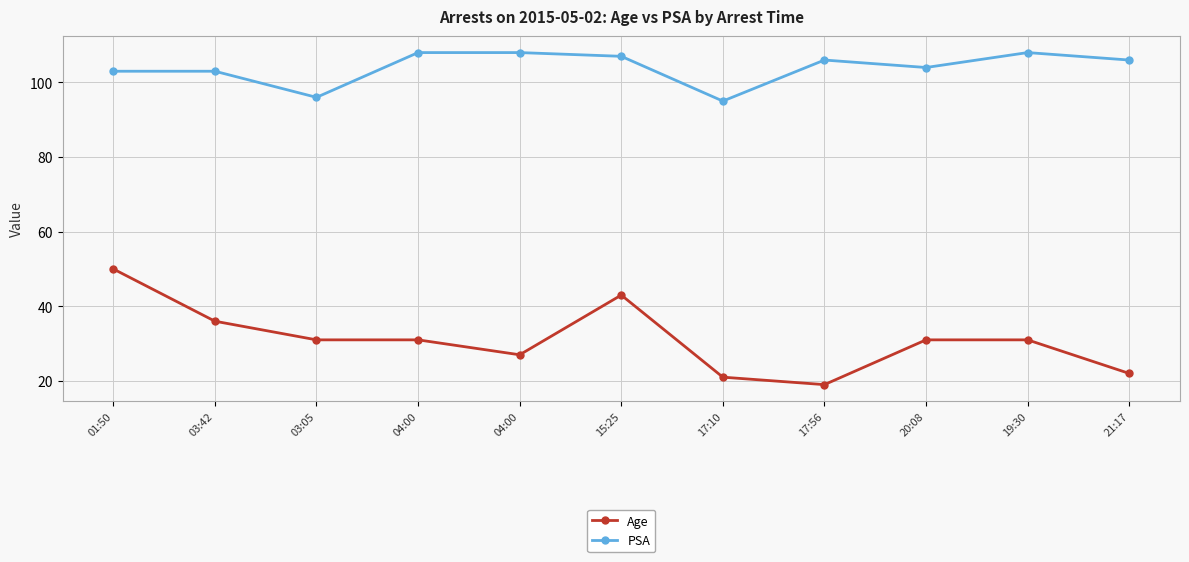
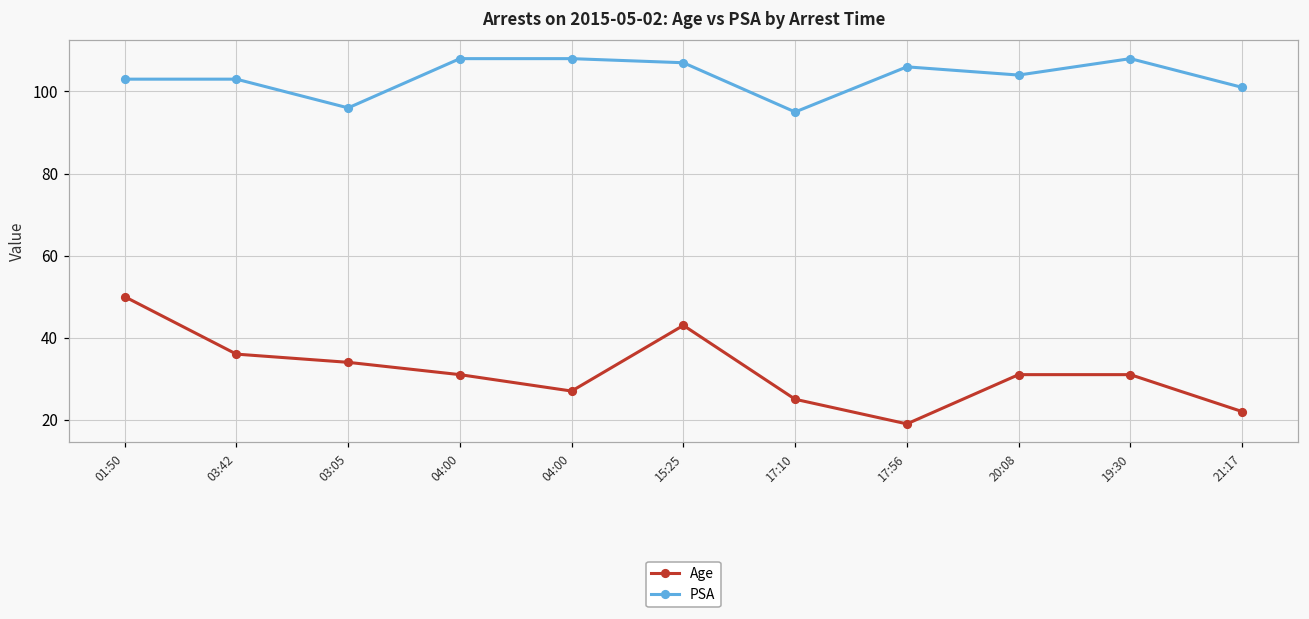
Age, 03:05: 31 -> 34
Age, 17:10: 21 -> 25
PSA, 21:17: 106 -> 101
